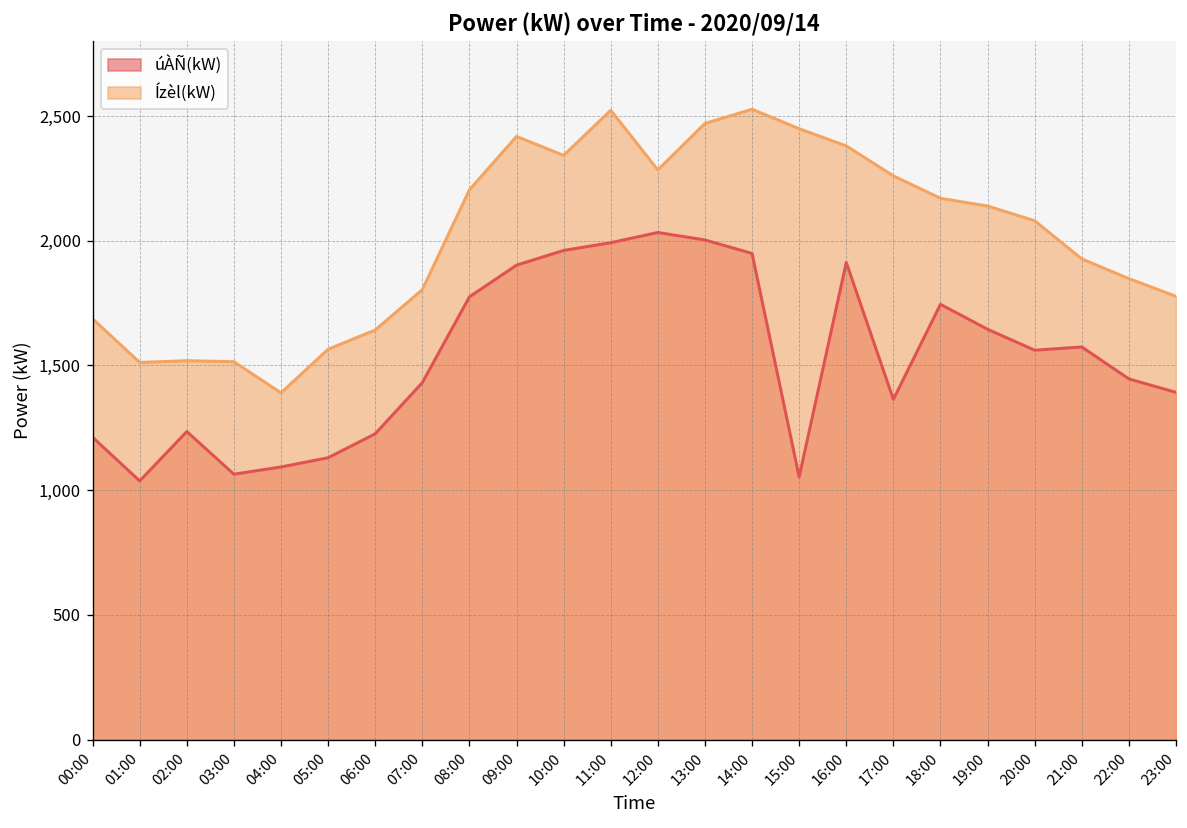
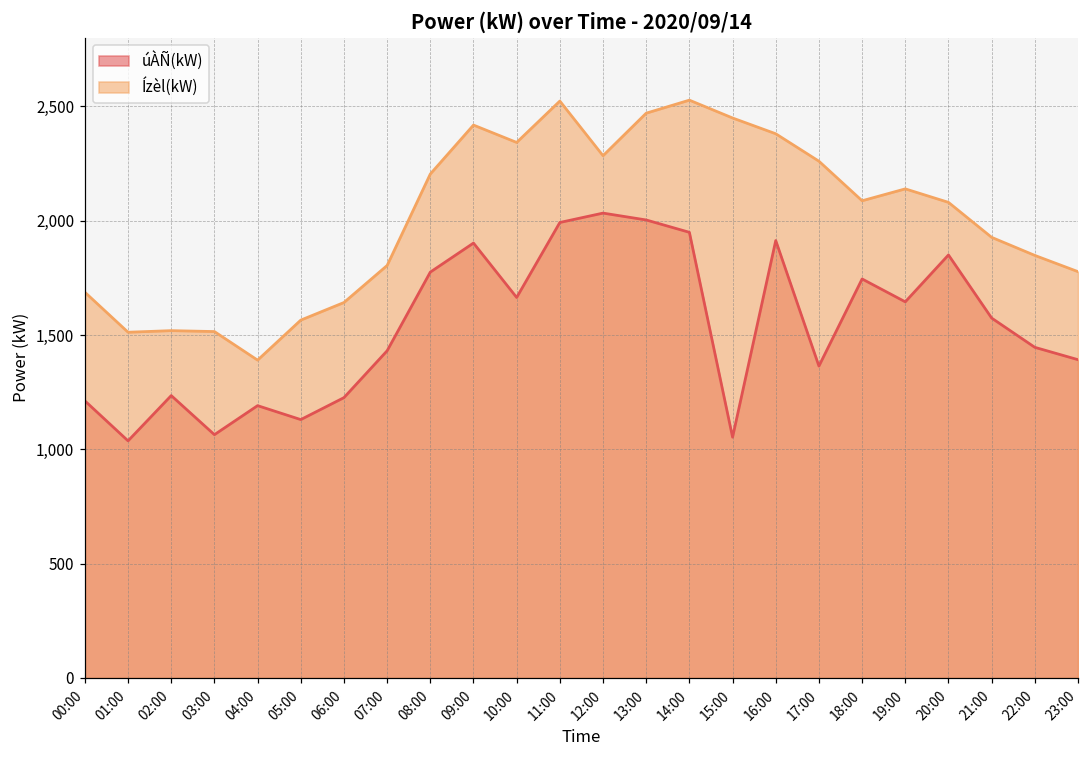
úÀÑ(kW), 04:00: 1,090 -> 1,190
úÀÑ(kW), 10:00: 1,960 -> 1,660
Ízèl(kW), 18:00: 2,170 -> 2,090
úÀÑ(kW), 20:00: 1,560 -> 1,850
